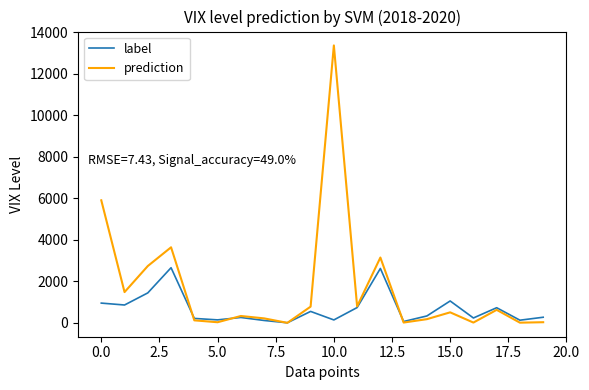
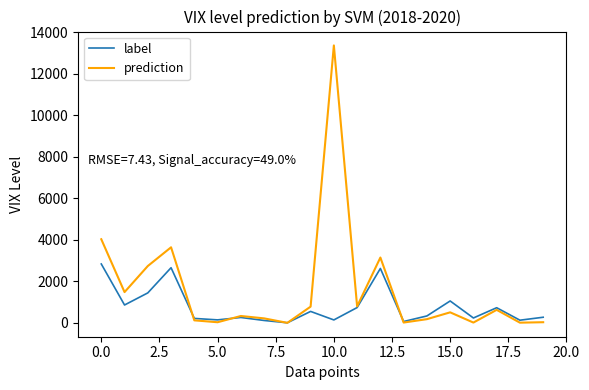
label, 0.0: 1000 -> 2800
prediction, 0.0: 5900 -> 4000
